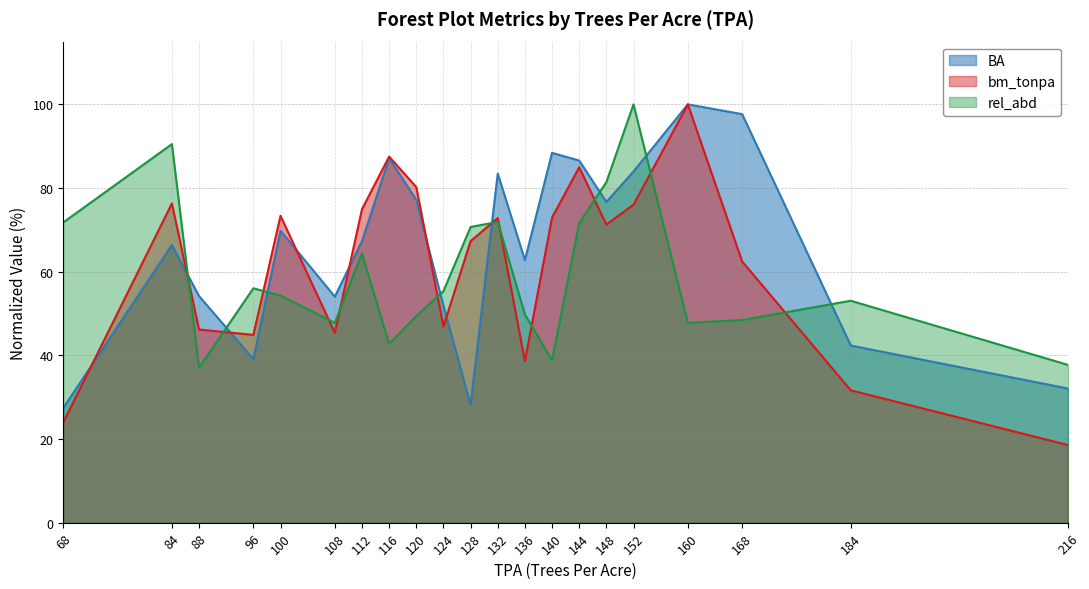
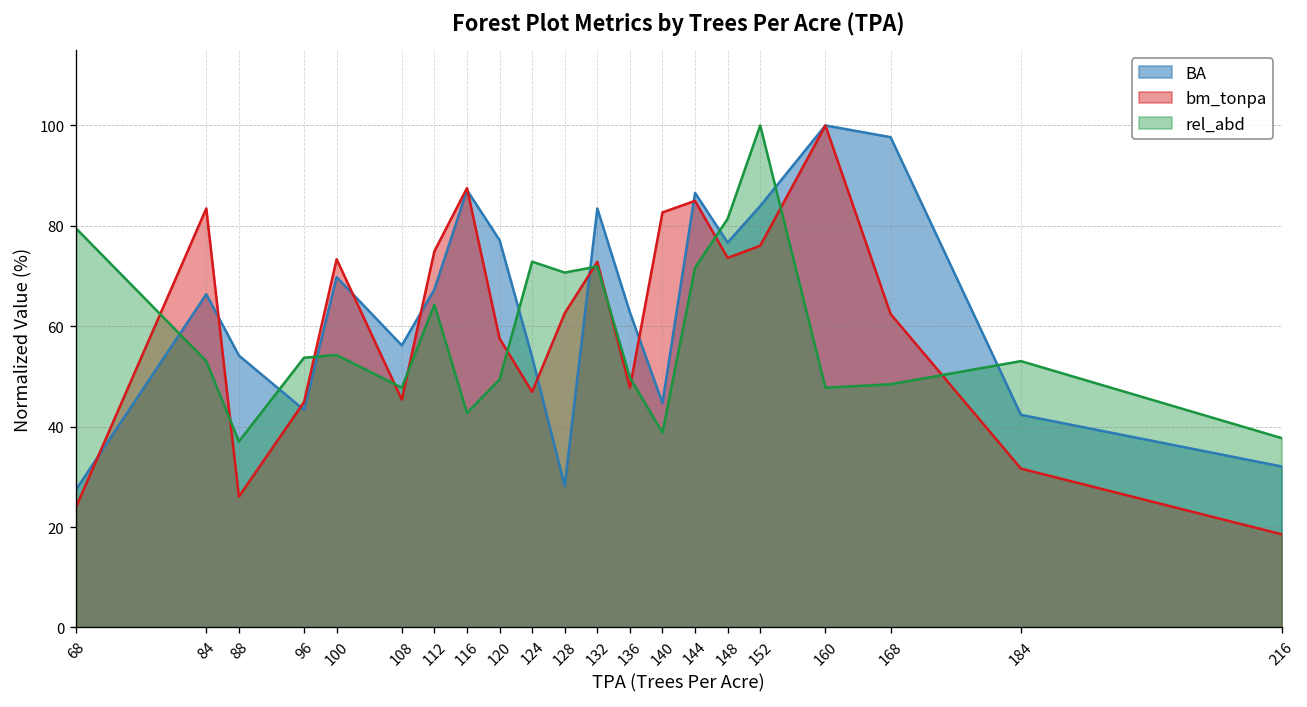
rel_abd, 68: 72 -> 80
bm_tonpa, 84: 76 -> 83
rel_abd, 84: 91 -> 53
bm_tonpa, 88: 46 -> 26
BA, 96: 39 -> 43
rel_abd, 96: 56 -> 54
BA, 108: 54 -> 56
bm_tonpa, 120: 80 -> 58
BA, 124: 52 -> 54
rel_abd, 124: 55 -> 73
bm_tonpa, 128: 67 -> 63
bm_tonpa, 136: 39 -> 48
BA, 140: 88 -> 45
bm_tonpa, 140: 73 -> 83
bm_tonpa, 148: 71 -> 74
